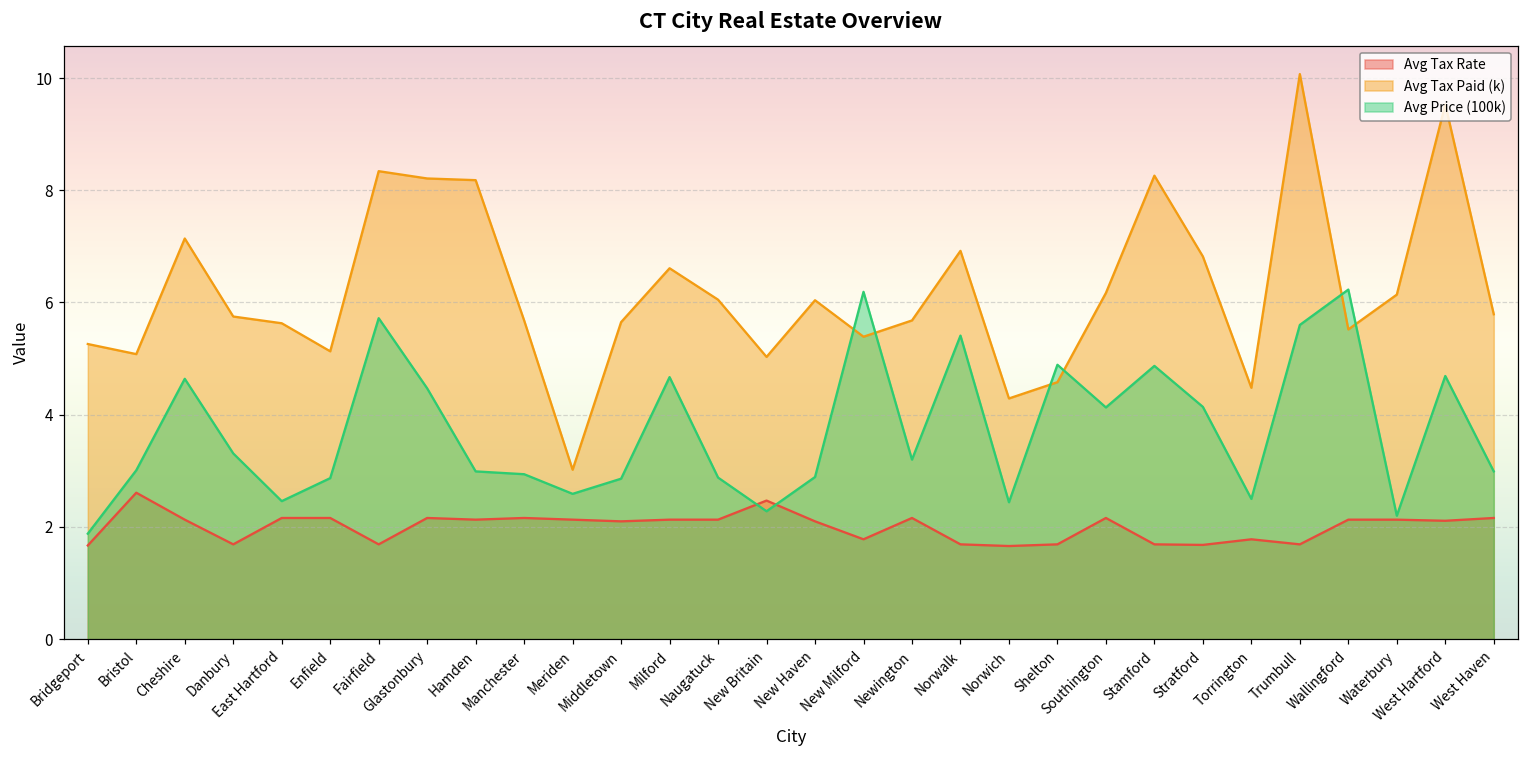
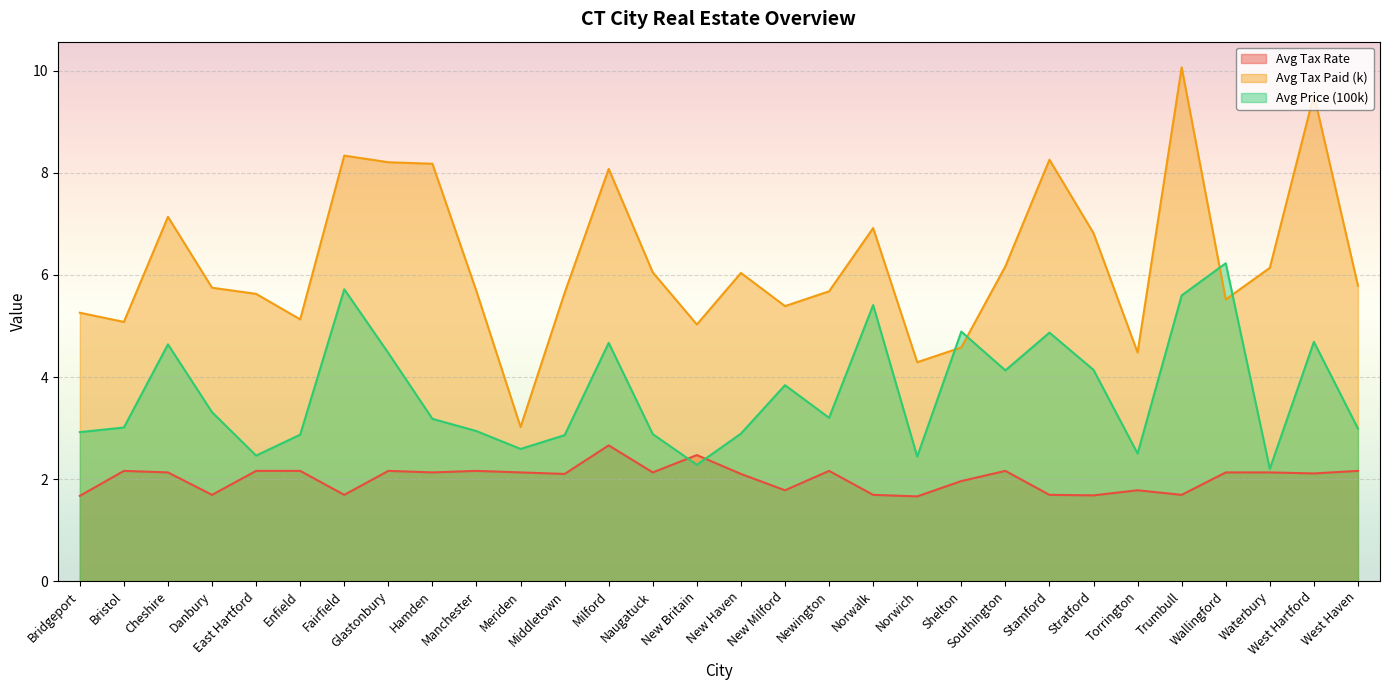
Avg Price (100k), Bridgeport: 1.9 -> 2.9
Avg Tax Rate, Bristol: 2.6 -> 2.2
Avg Price (100k), Hamden: 3.0 -> 3.2
Avg Tax Rate, Milford: 2.1 -> 2.7
Avg Tax Paid (k), Milford: 6.6 -> 8.1
Avg Price (100k), New Milford: 6.2 -> 3.8
Avg Tax Rate, Shelton: 1.7 -> 2.0
